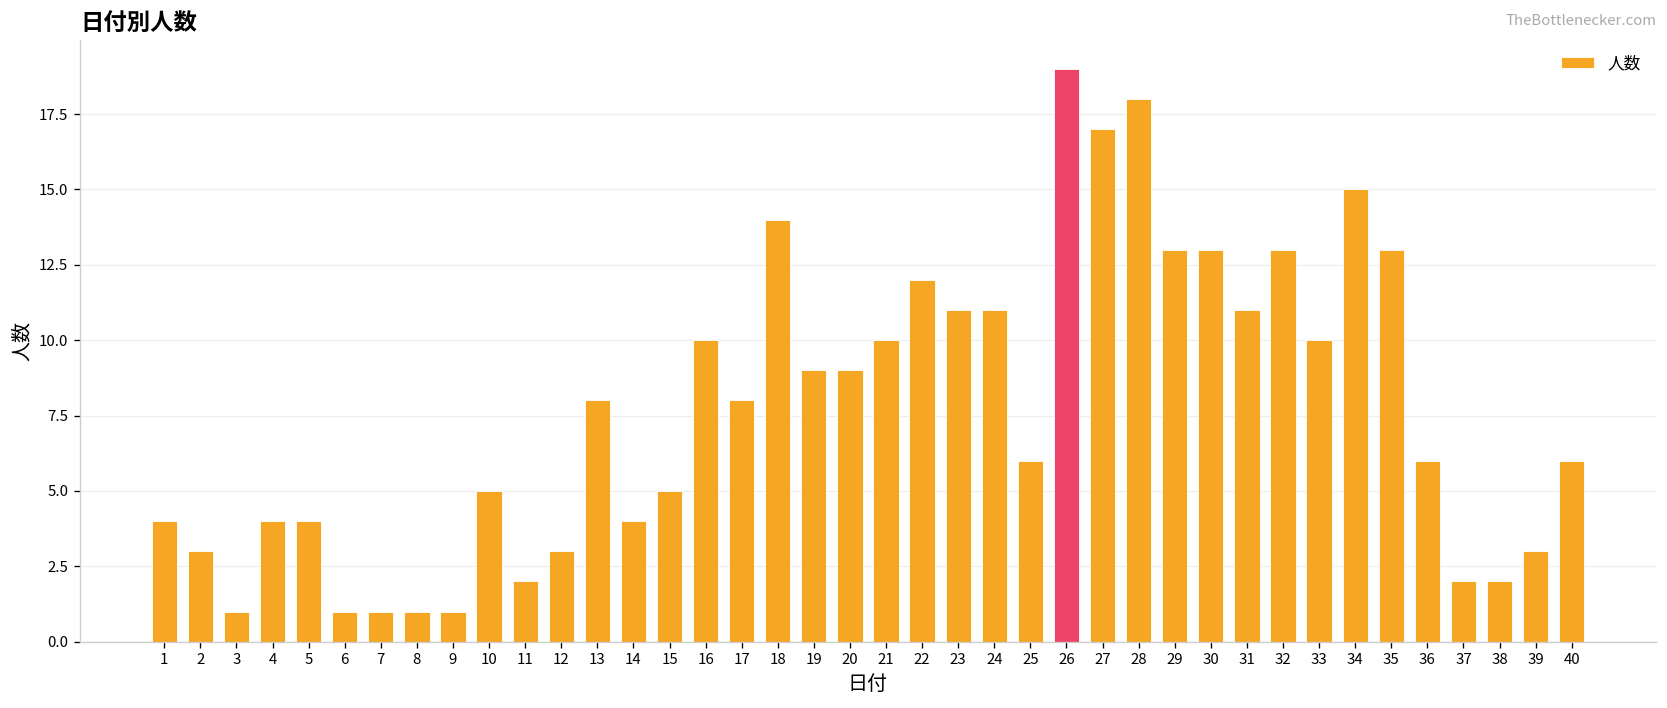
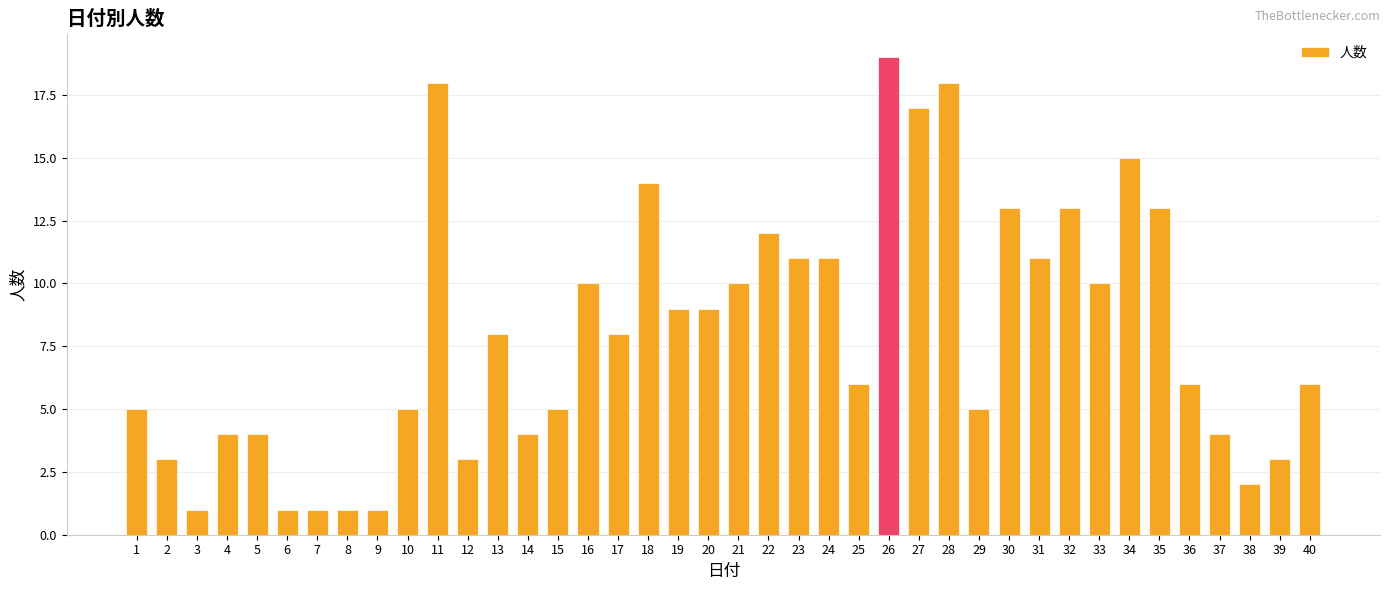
1: 4 -> 5
11: 2 -> 18
29: 13 -> 5
37: 2 -> 4
